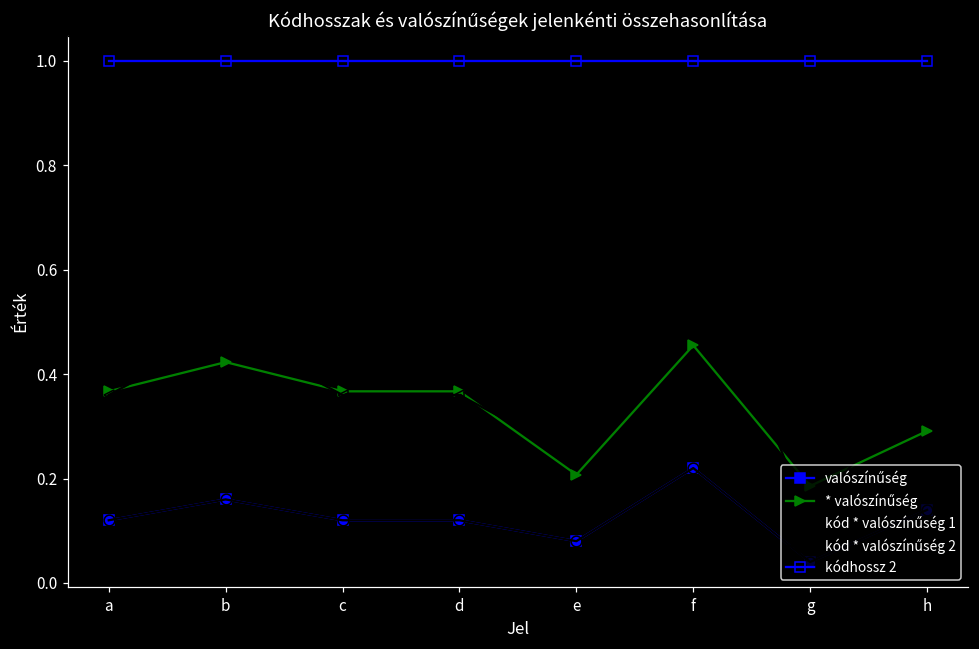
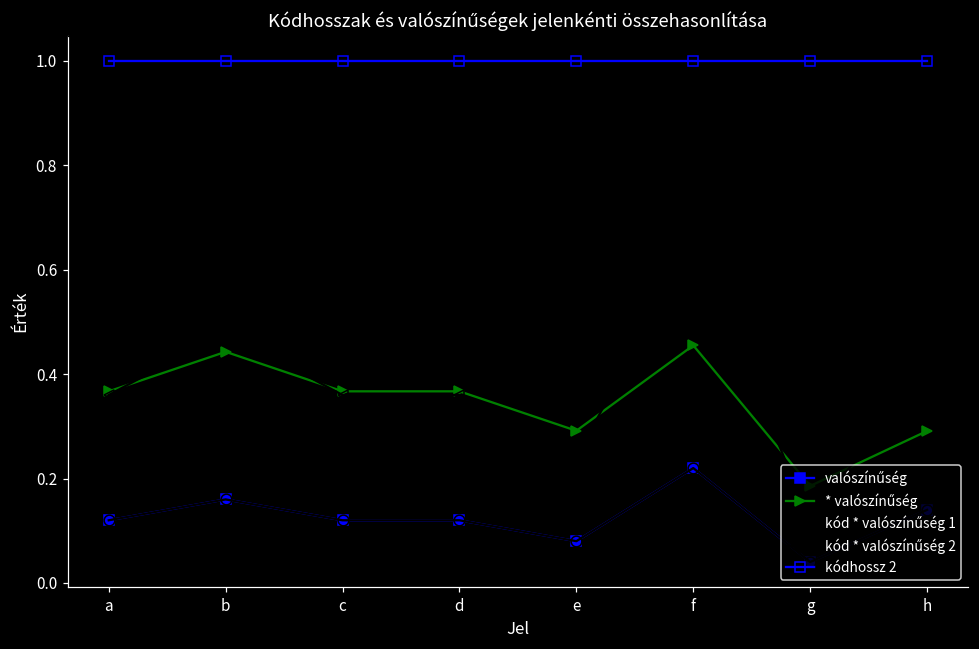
* valószínűség, b: 0.42 -> 0.44
* valószínűség, e: 0.21 -> 0.29
